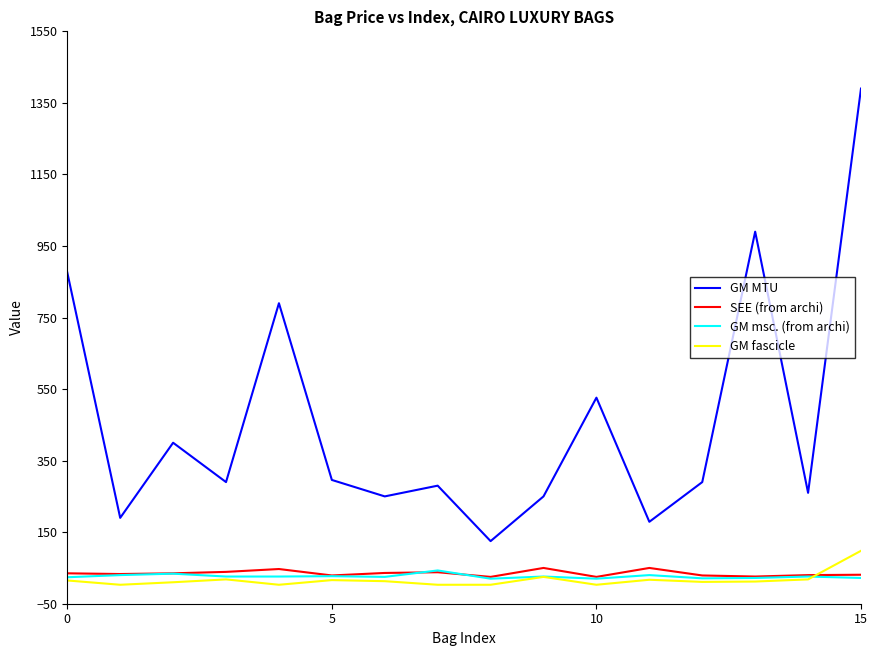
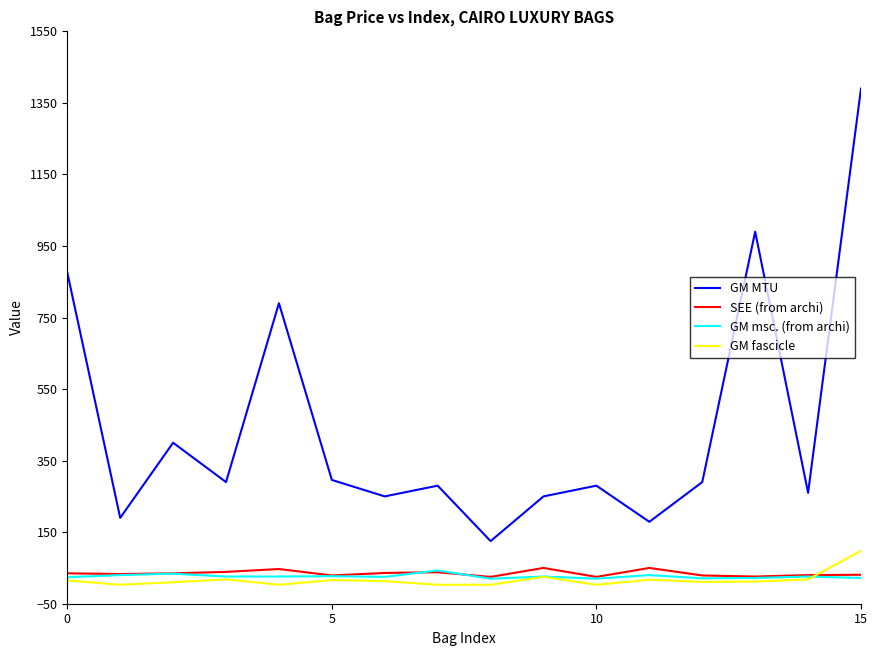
GM MTU, 10: 530 -> 280
